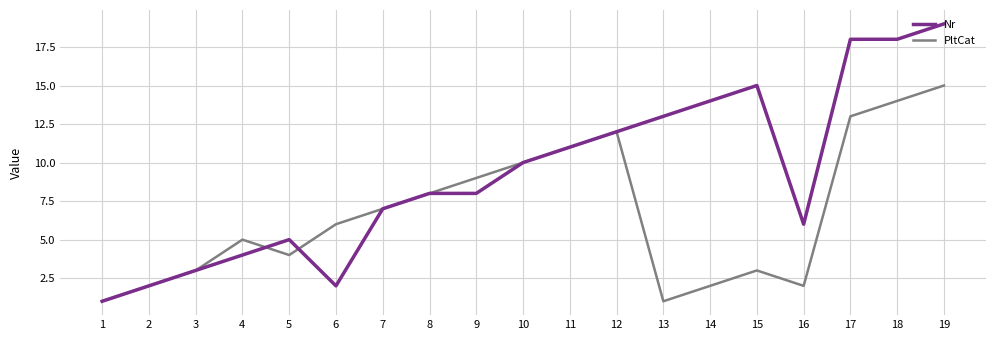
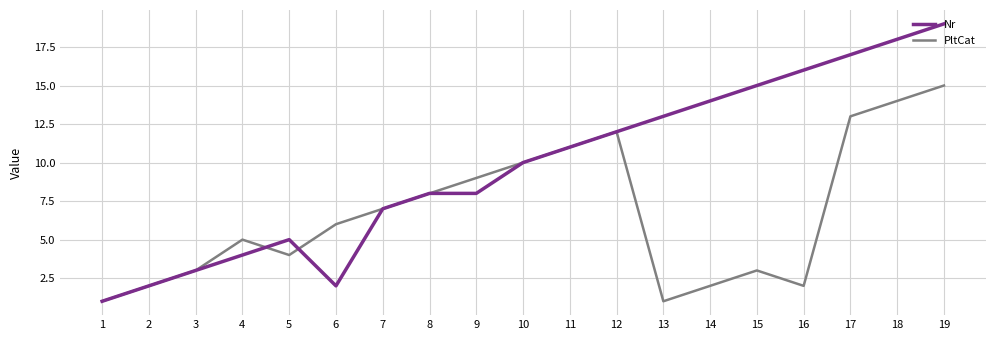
Nr, 16: 6 -> 16
Nr, 17: 18 -> 17
